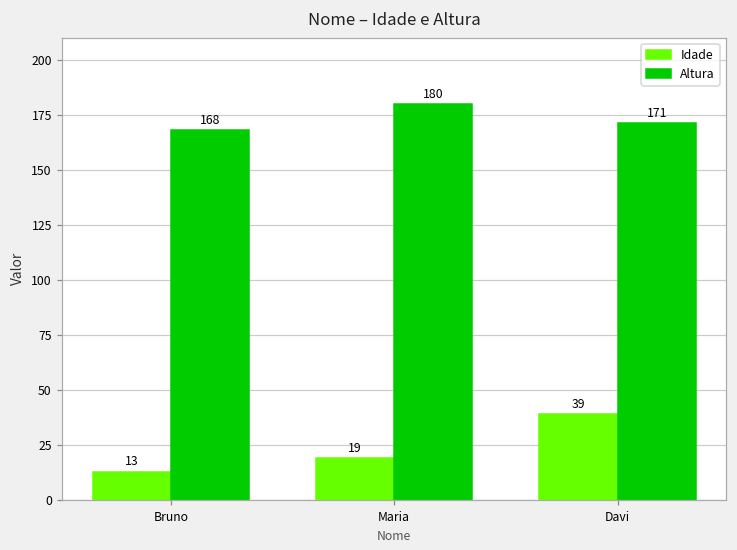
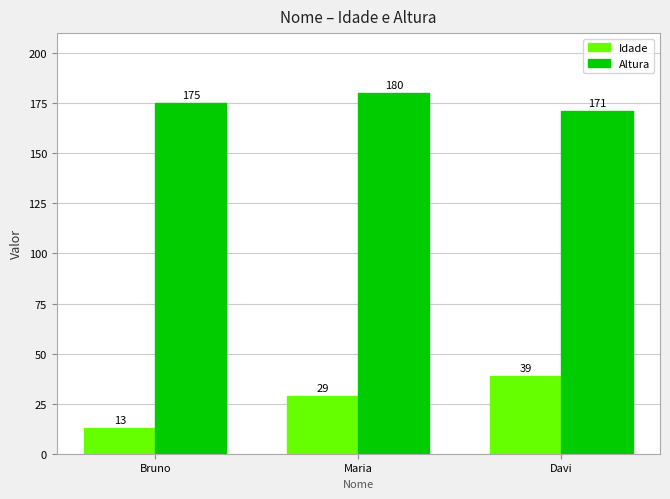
Altura, Bruno: 168 -> 175
Idade, Maria: 19 -> 29
